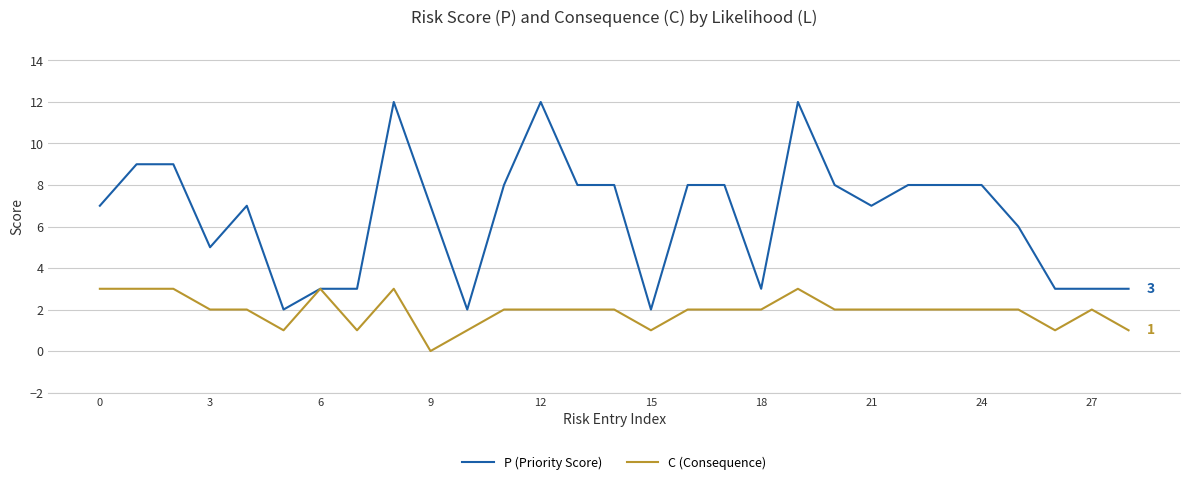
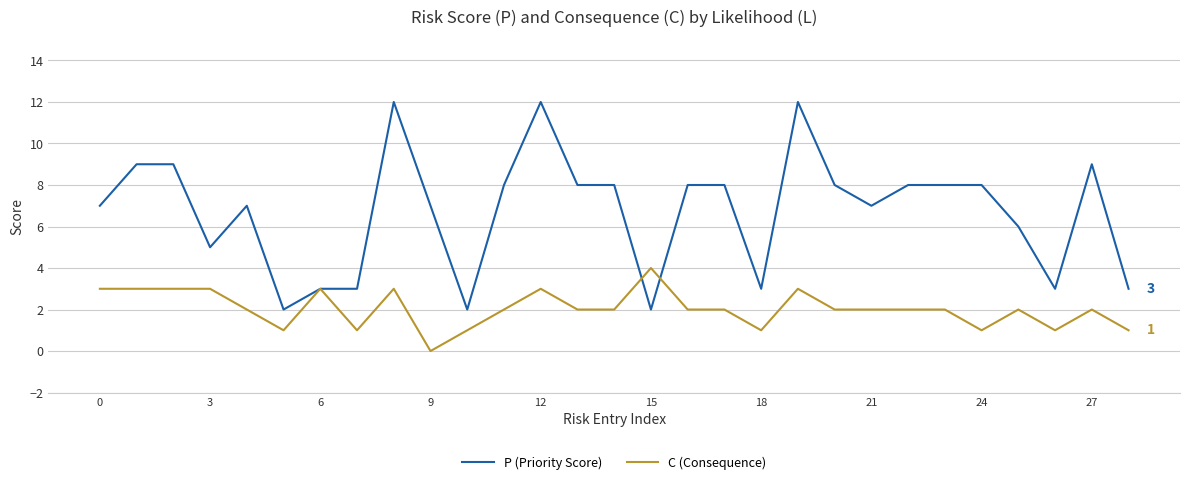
C (Consequence), 3: 2 -> 3
C (Consequence), 12: 2 -> 3
C (Consequence), 15: 1 -> 4
C (Consequence), 18: 2 -> 1
C (Consequence), 24: 2 -> 1
P (Priority Score), 27: 3 -> 9
